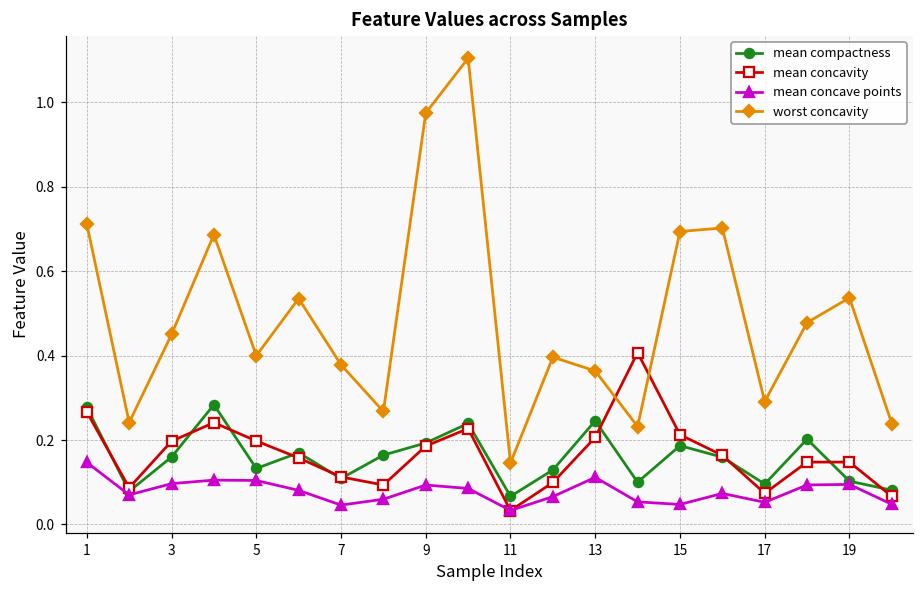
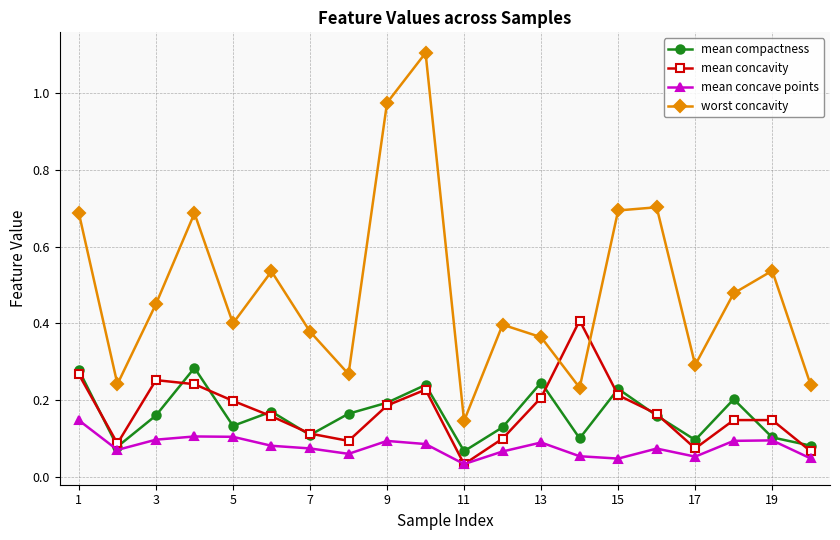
worst concavity, 1: 0.71 -> 0.69
mean concavity, 3: 0.20 -> 0.25
mean concave points, 7: 0.05 -> 0.07
mean concave points, 13: 0.11 -> 0.09
mean compactness, 15: 0.19 -> 0.23
